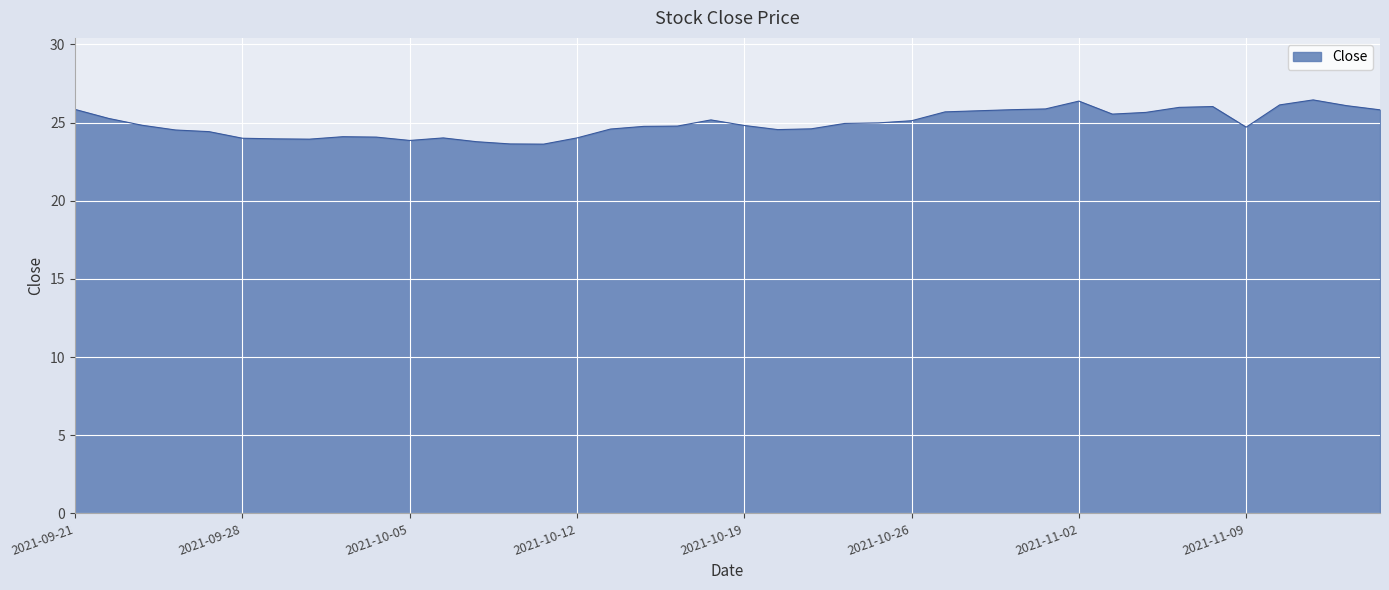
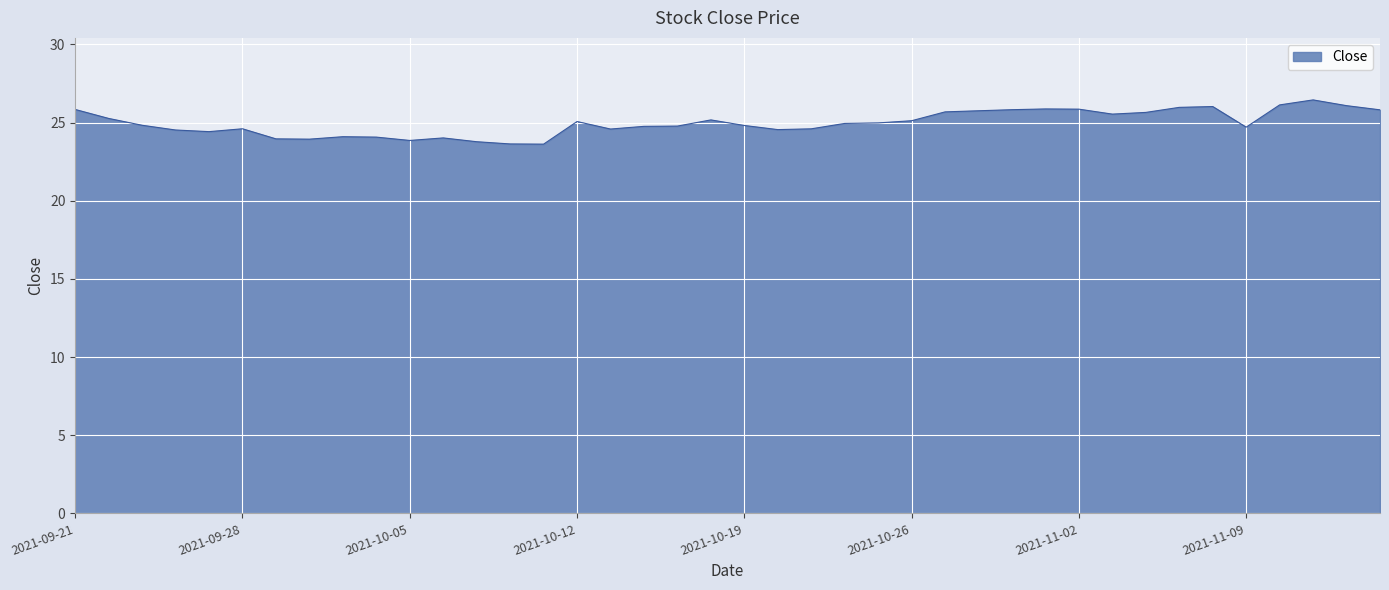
2021-09-28: 24.0 -> 24.6
2021-10-12: 24.0 -> 25.1
2021-11-02: 26.4 -> 25.9
